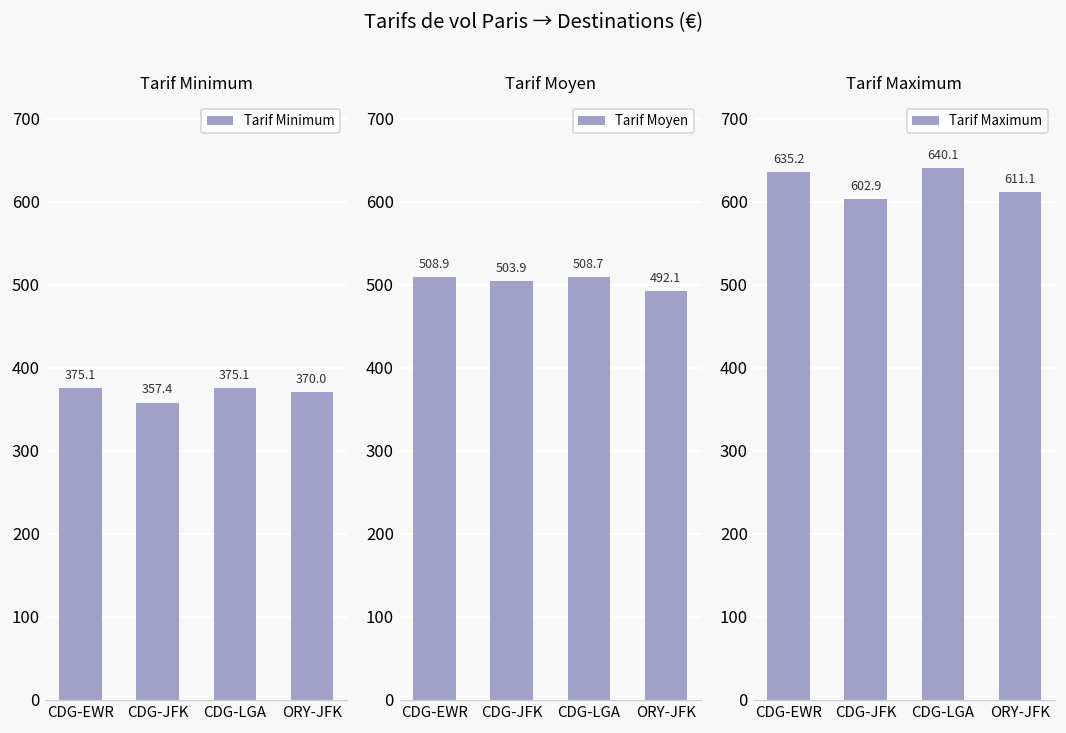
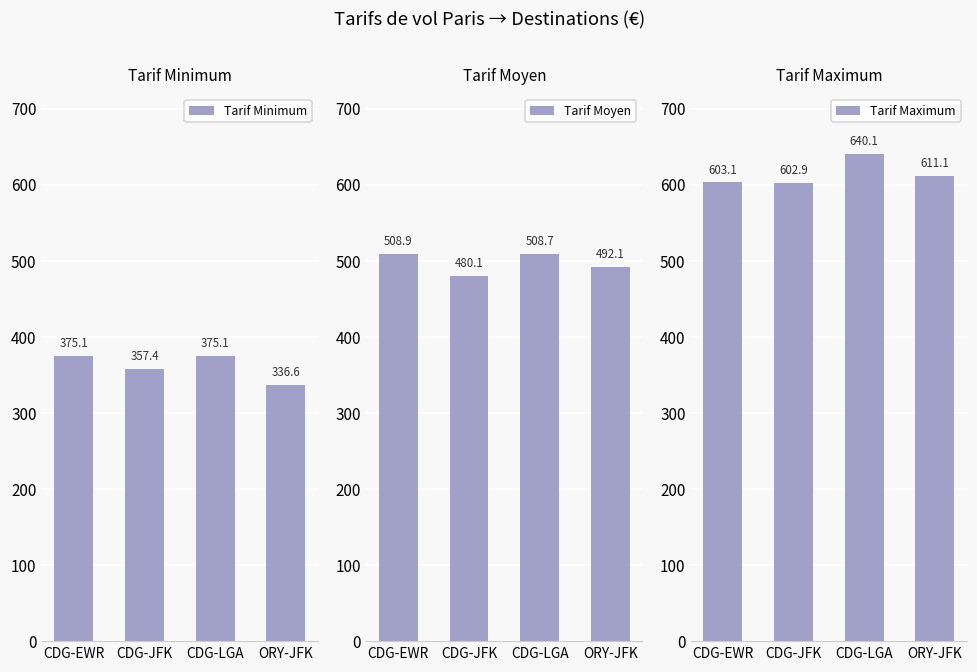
Tarif Minimum, ORY-JFK: 370.0 -> 336.6
Tarif Moyen, CDG-JFK: 503.9 -> 480.1
Tarif Maximum, CDG-EWR: 635.2 -> 603.1
